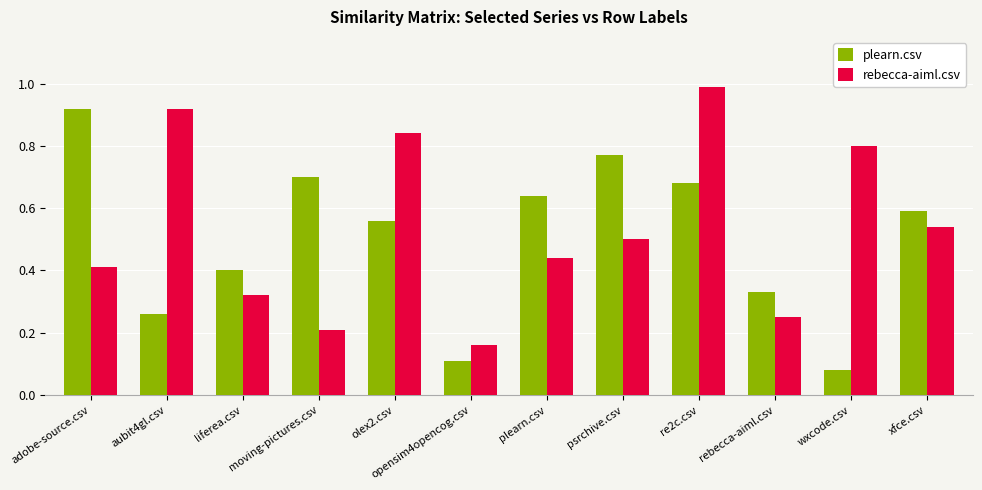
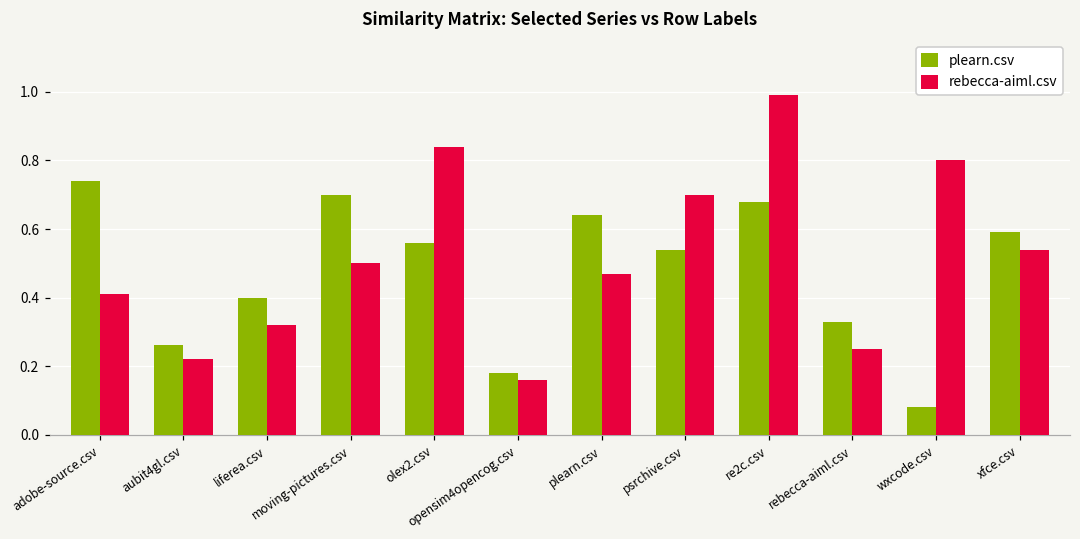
plearn.csv, adobe-source.csv: 0.92 -> 0.74
rebecca-aiml.csv, aubit4gl.csv: 0.92 -> 0.22
rebecca-aiml.csv, moving-pictures.csv: 0.21 -> 0.50
plearn.csv, opensim4opencog.csv: 0.11 -> 0.18
rebecca-aiml.csv, plearn.csv: 0.44 -> 0.47
plearn.csv, psrchive.csv: 0.77 -> 0.54
rebecca-aiml.csv, psrchive.csv: 0.5 -> 0.7
